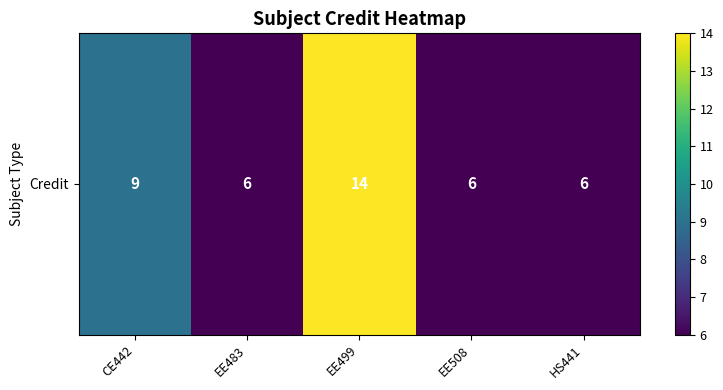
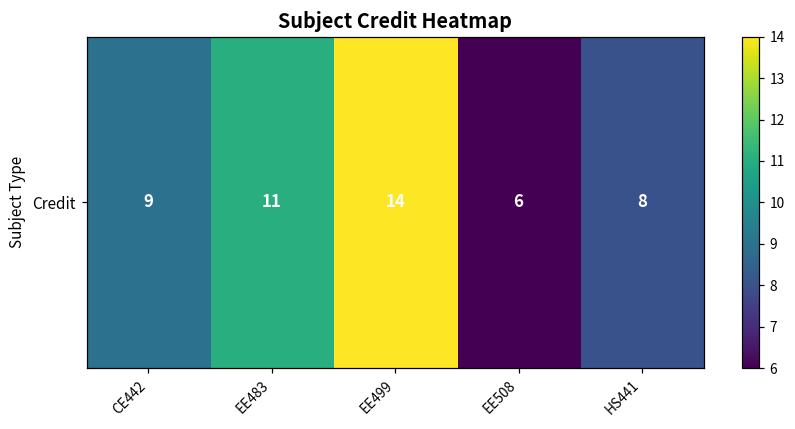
Credit, EE483: 6 -> 11
Credit, HS441: 6 -> 8
